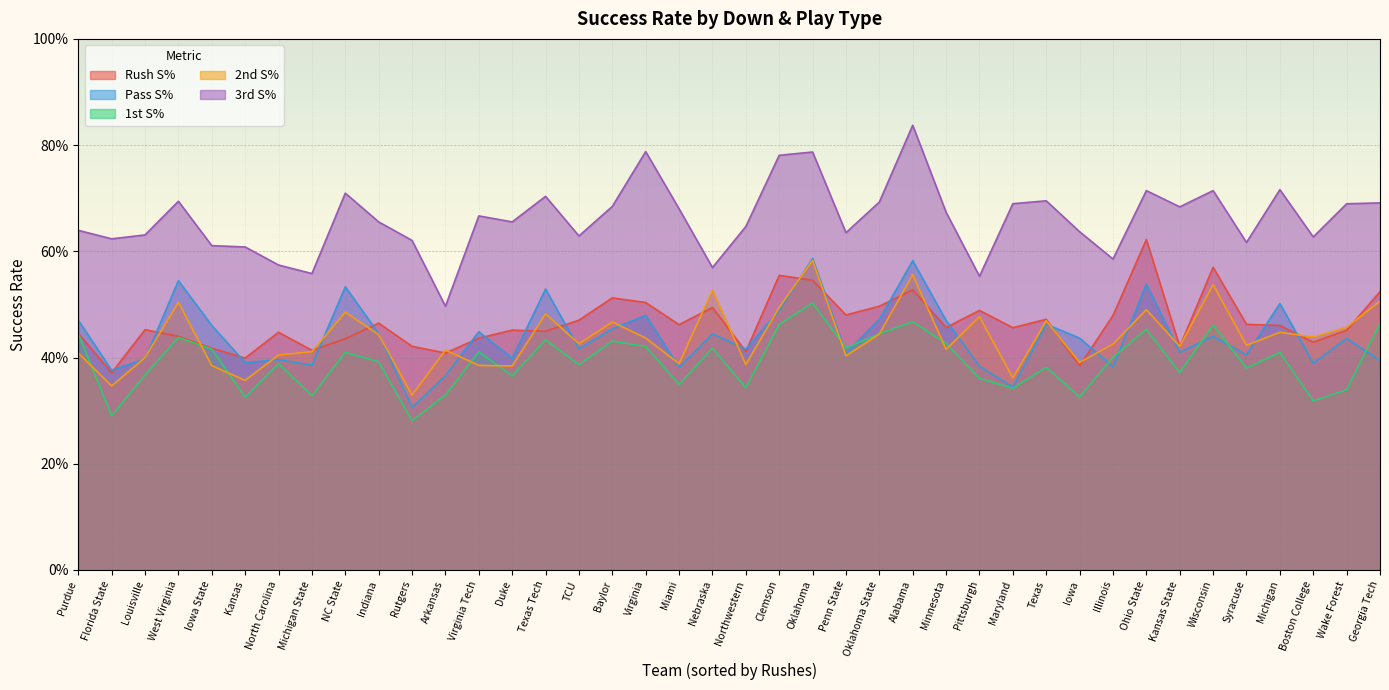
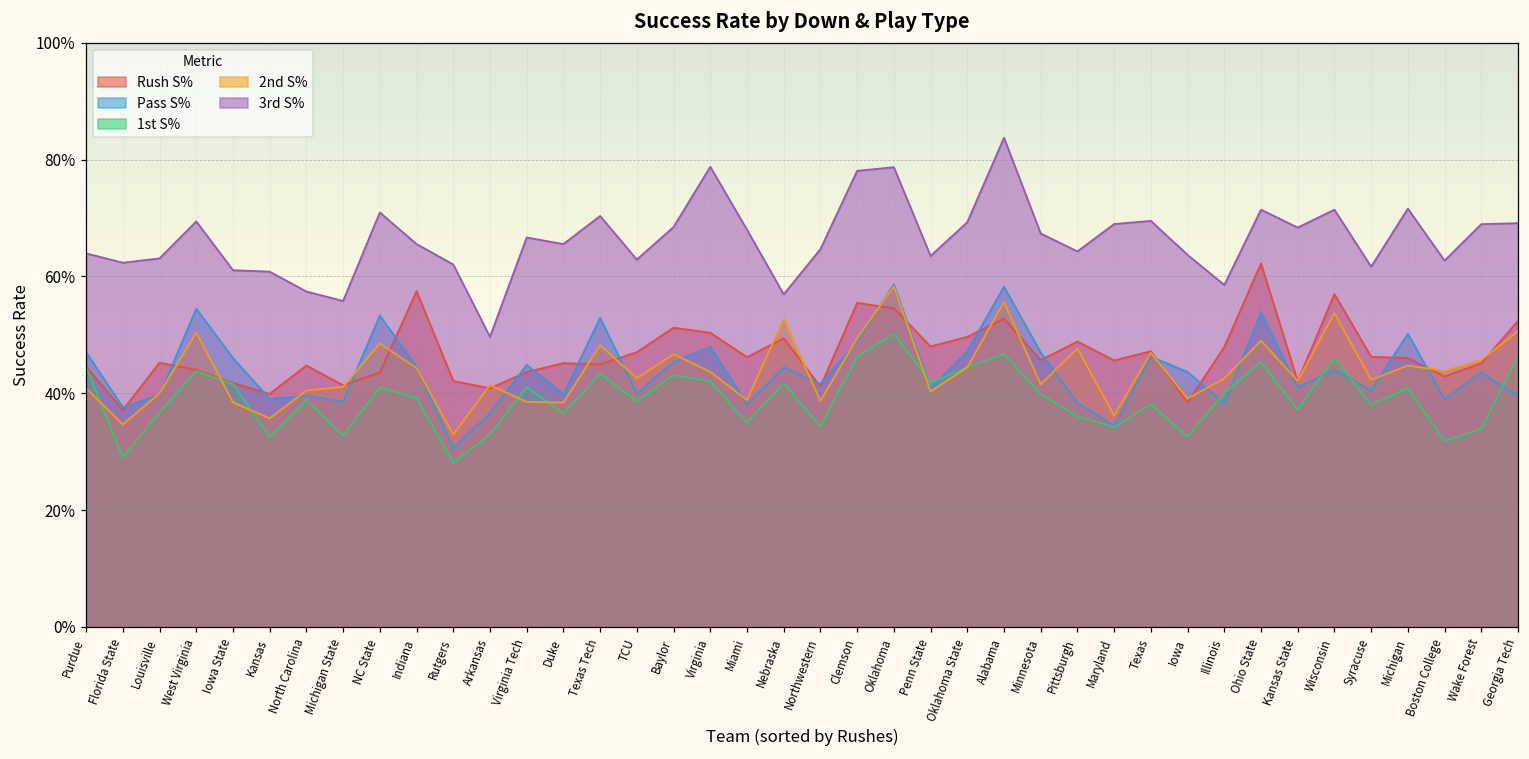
Rush S%, Indiana: 46% -> 57%
Pass S%, TCU: 42% -> 40%
1st S%, Minnesota: 43% -> 40%
3rd S%, Pittsburgh: 55% -> 64%
